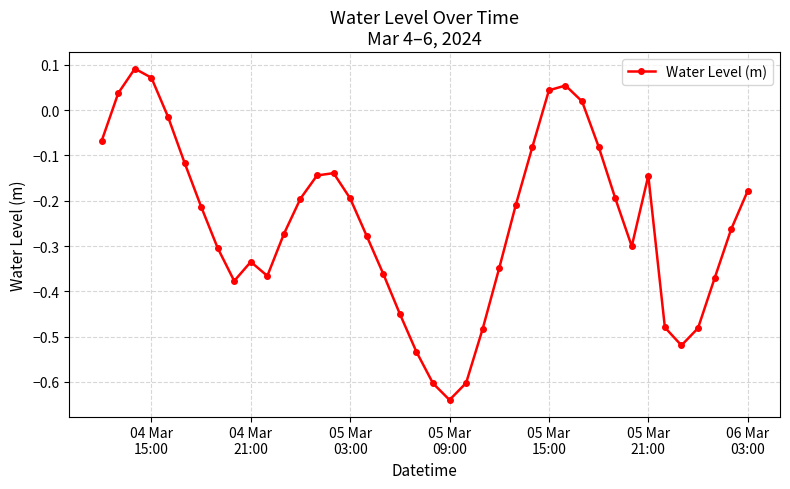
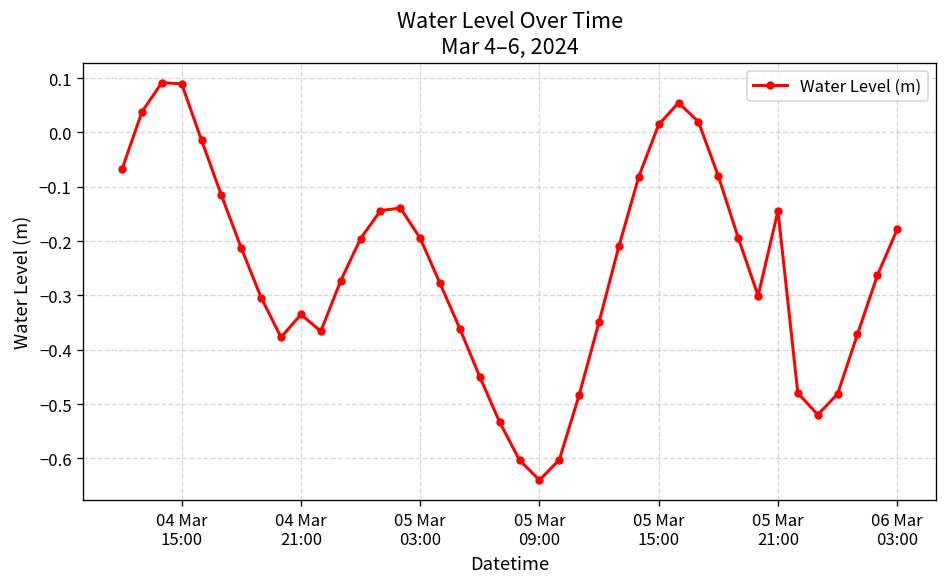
04 Mar 15:00: 0.07 -> 0.09
05 Mar 15:00: 0.04 -> 0.01
